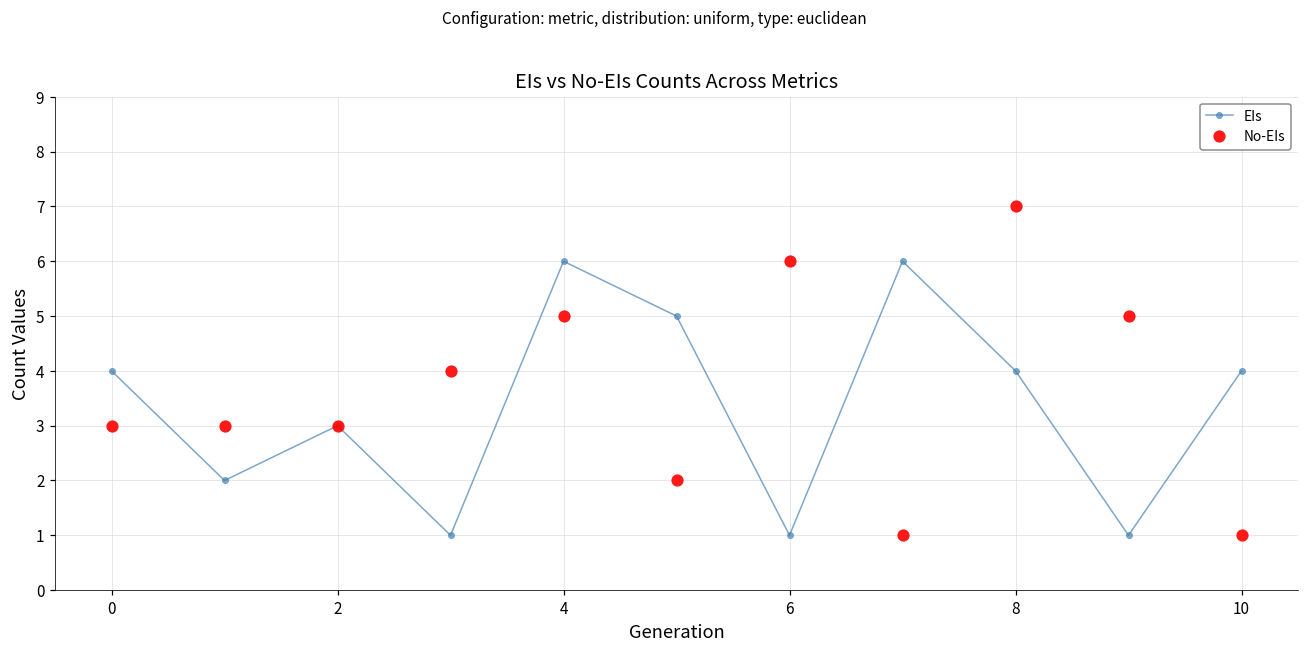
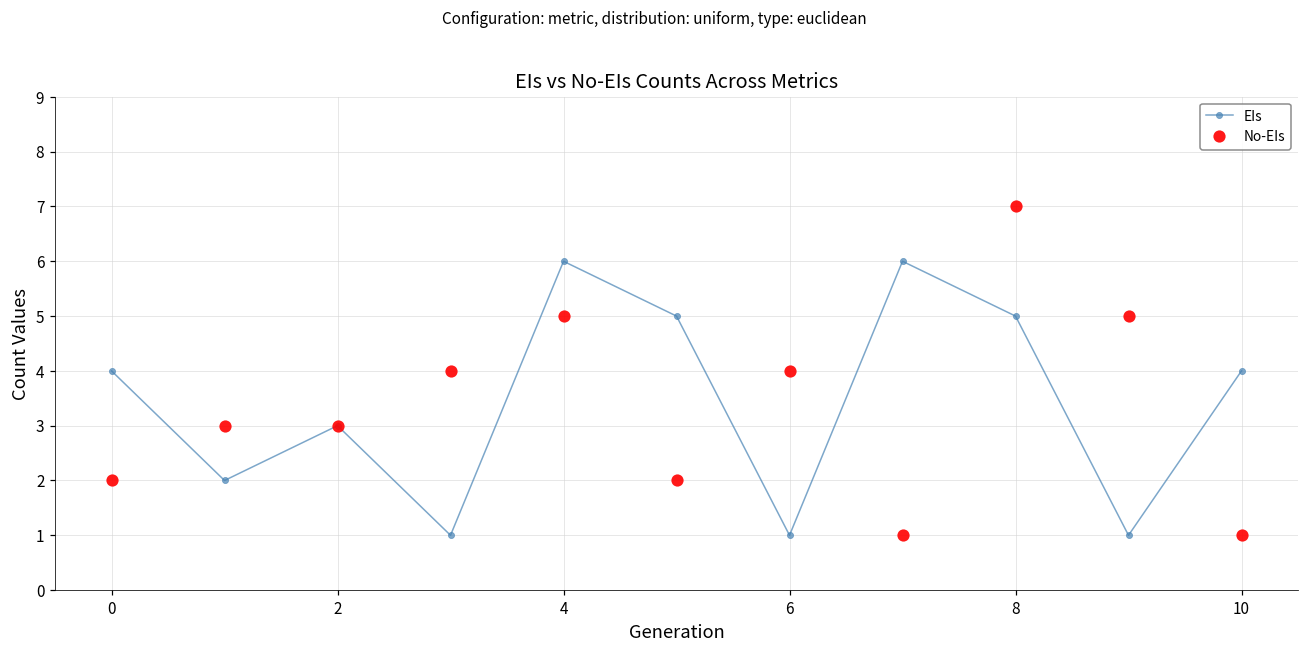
No-EIs, 0: 3 -> 2
No-EIs, 6: 6 -> 4
EIs, 8: 4 -> 5
